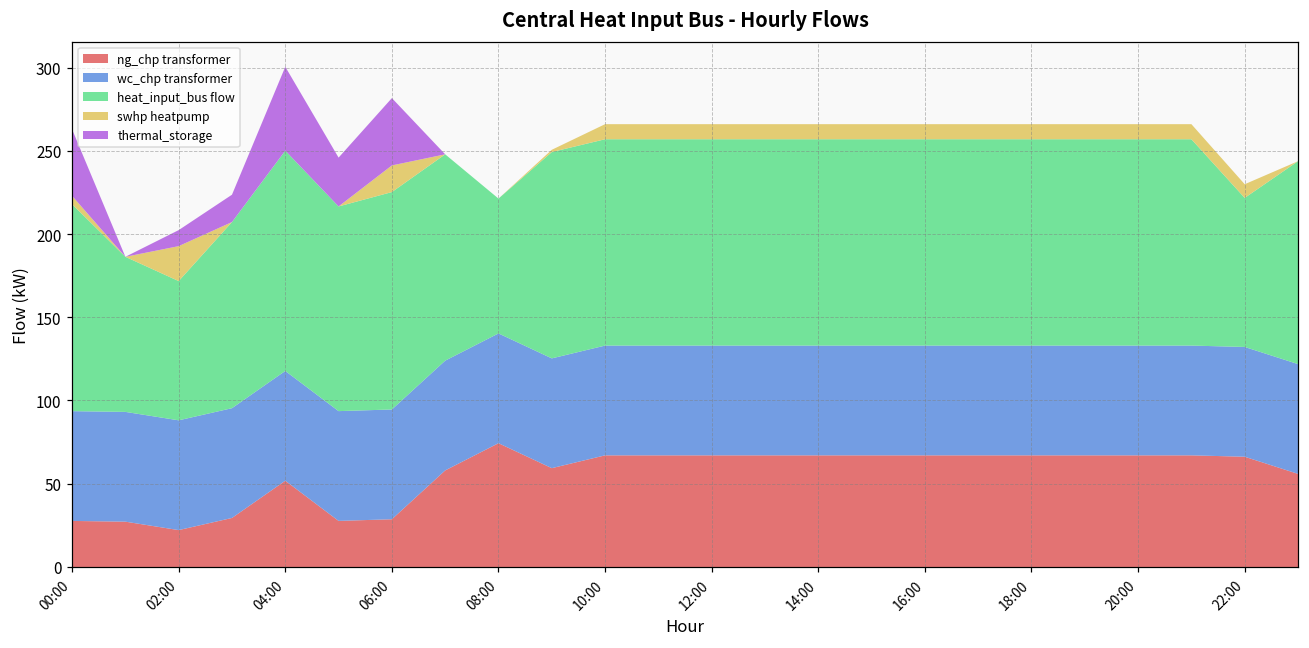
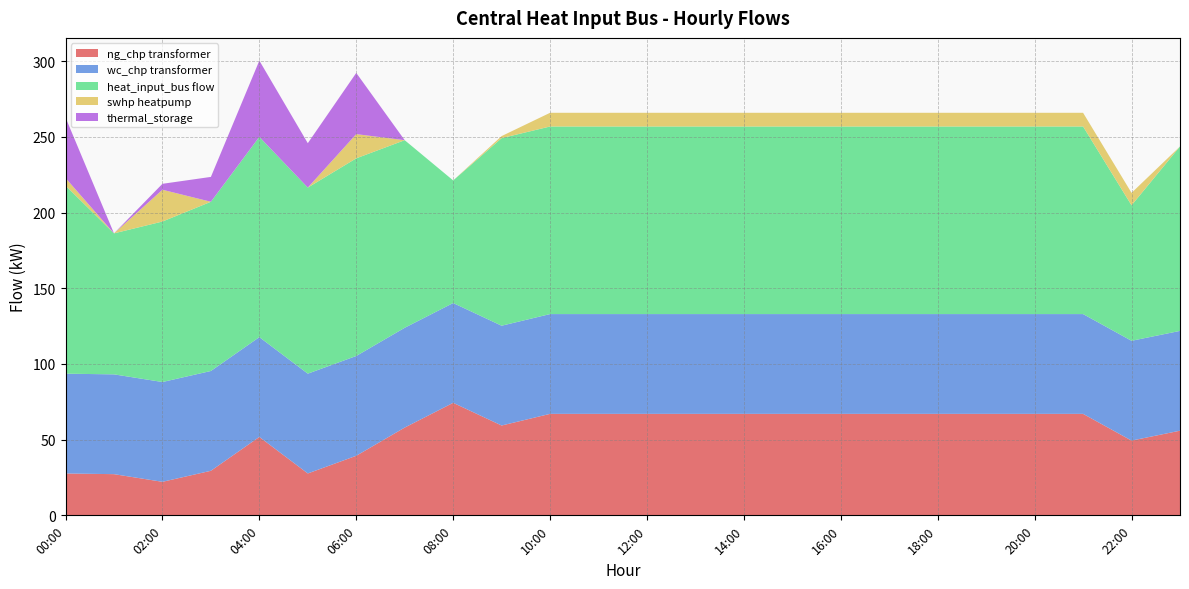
heat_input_bus flow, 02:00: 84 -> 106
thermal_storage, 02:00: 10 -> 4
ng_chp transformer, 06:00: 29 -> 39
ng_chp transformer, 22:00: 66 -> 49
